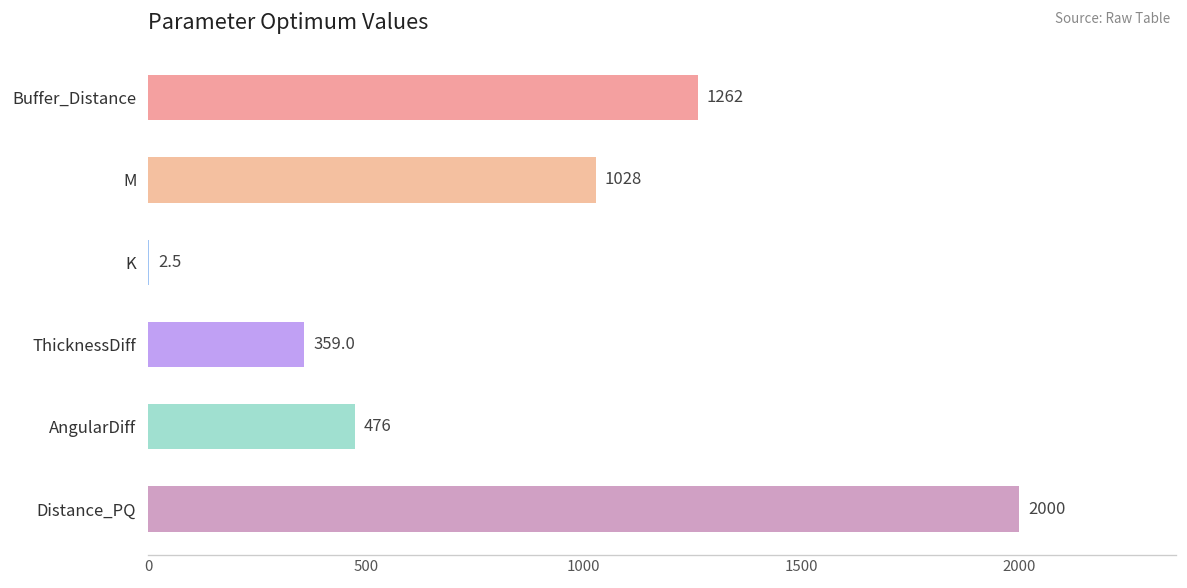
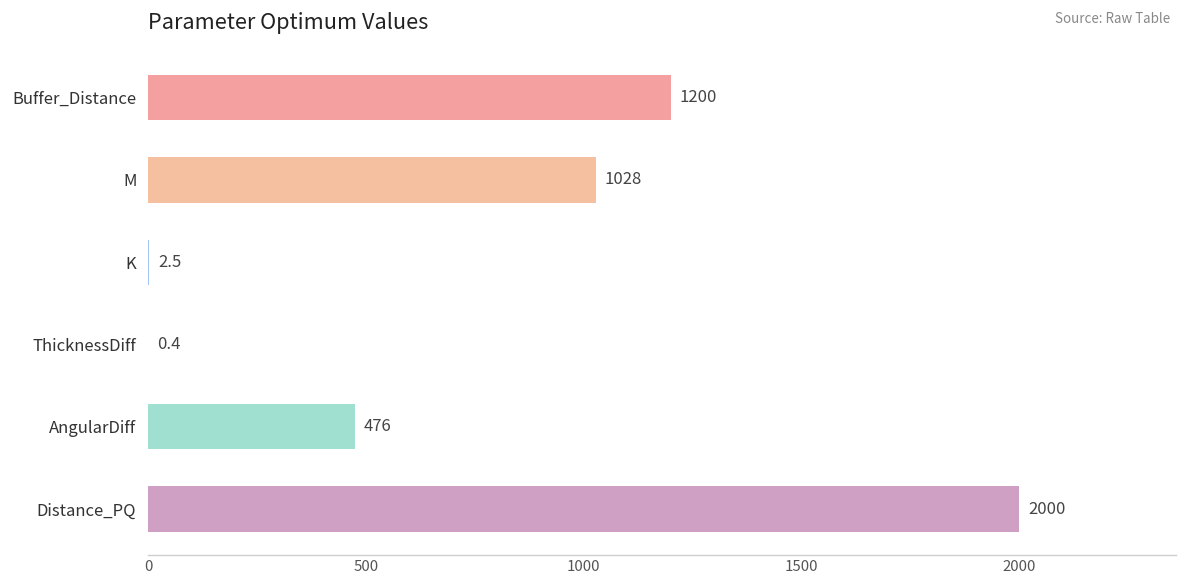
Buffer_Distance: 1262 -> 1200
ThicknessDiff: 359.0 -> 0.4
